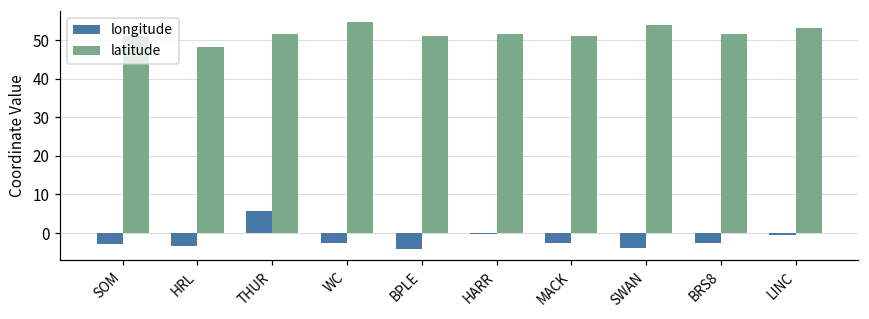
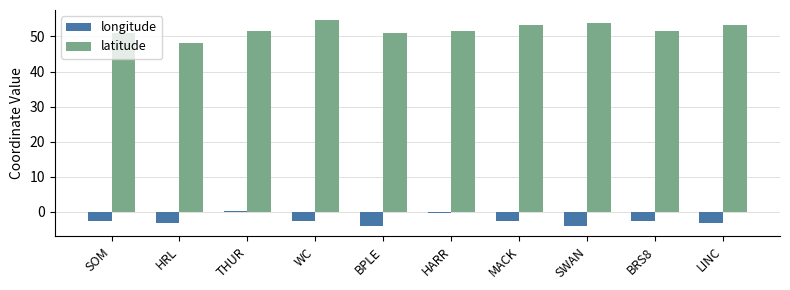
longitude, THUR: 6 -> 0
latitude, MACK: 51 -> 53
longitude, LINC: -1 -> -3
